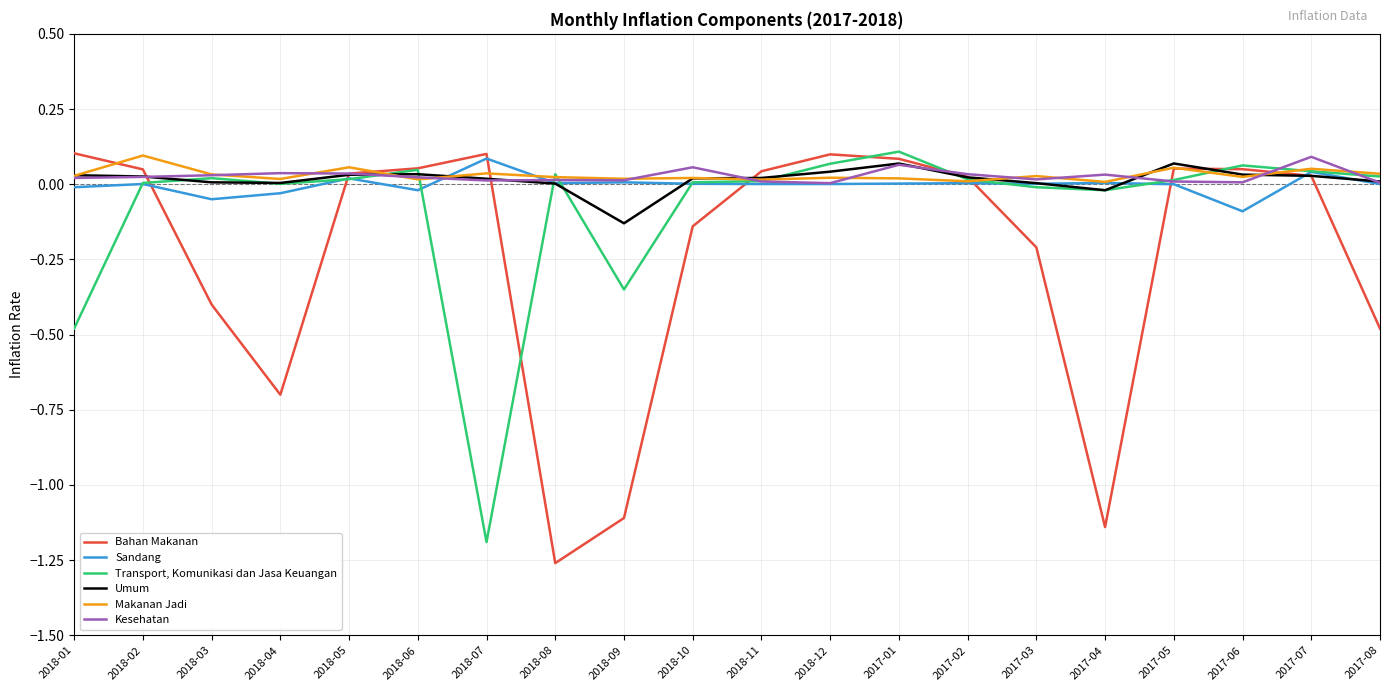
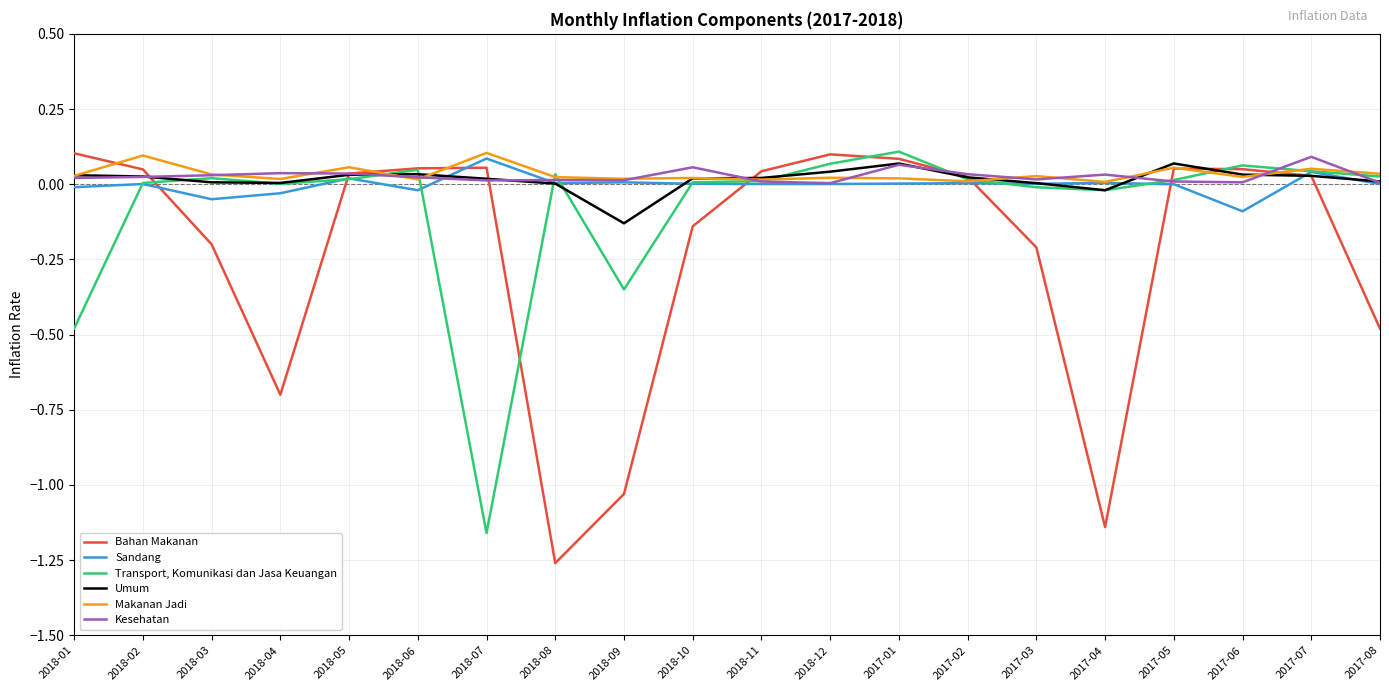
Bahan Makanan, 2018-03: -0.4 -> -0.2
Bahan Makanan, 2018-07: 0.10 -> 0.05
Transport, Komunikasi dan Jasa Keuangan, 2018-07: -1.19 -> -1.16
Makanan Jadi, 2018-07: 0.04 -> 0.10
Bahan Makanan, 2018-09: -1.11 -> -1.03
